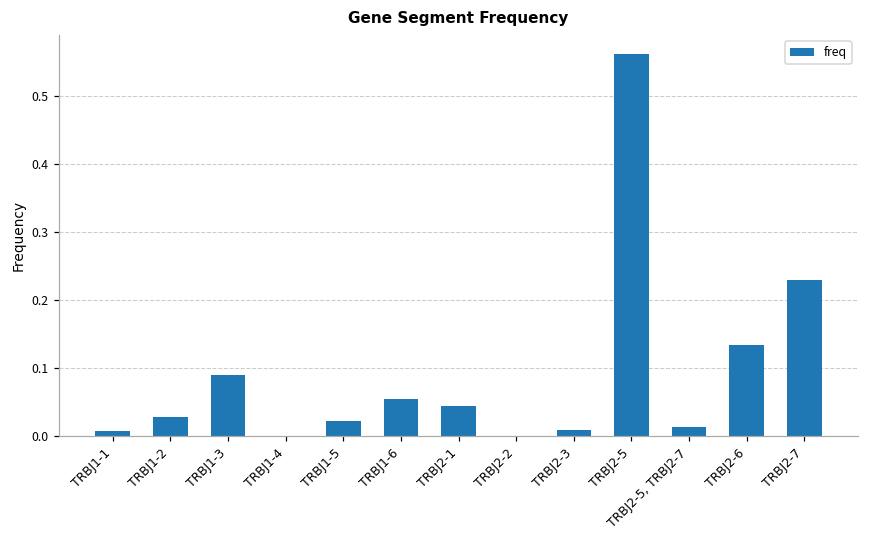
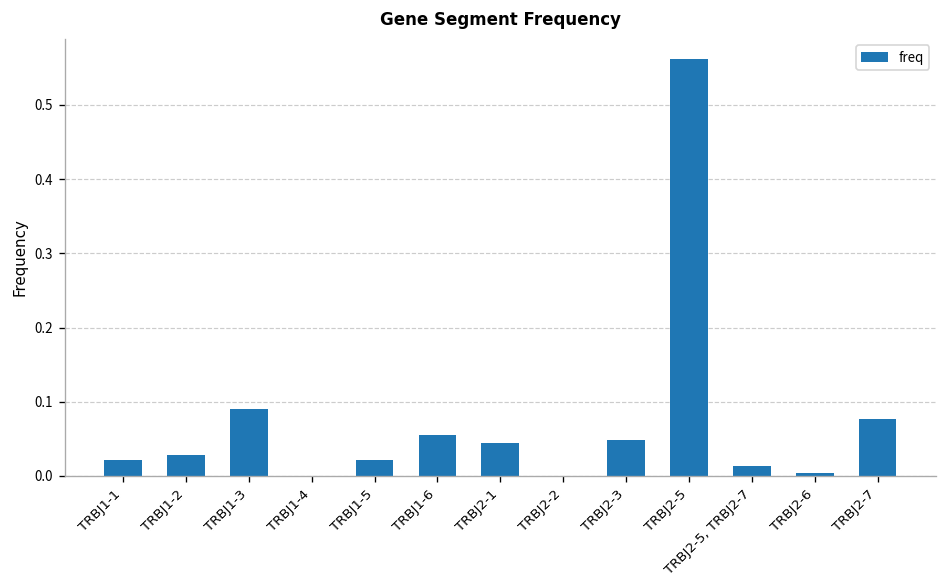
TRBJ1-1: 0.01 -> 0.02
TRBJ2-3: 0.01 -> 0.05
TRBJ2-6: 0.13 -> 0.00
TRBJ2-7: 0.23 -> 0.08
